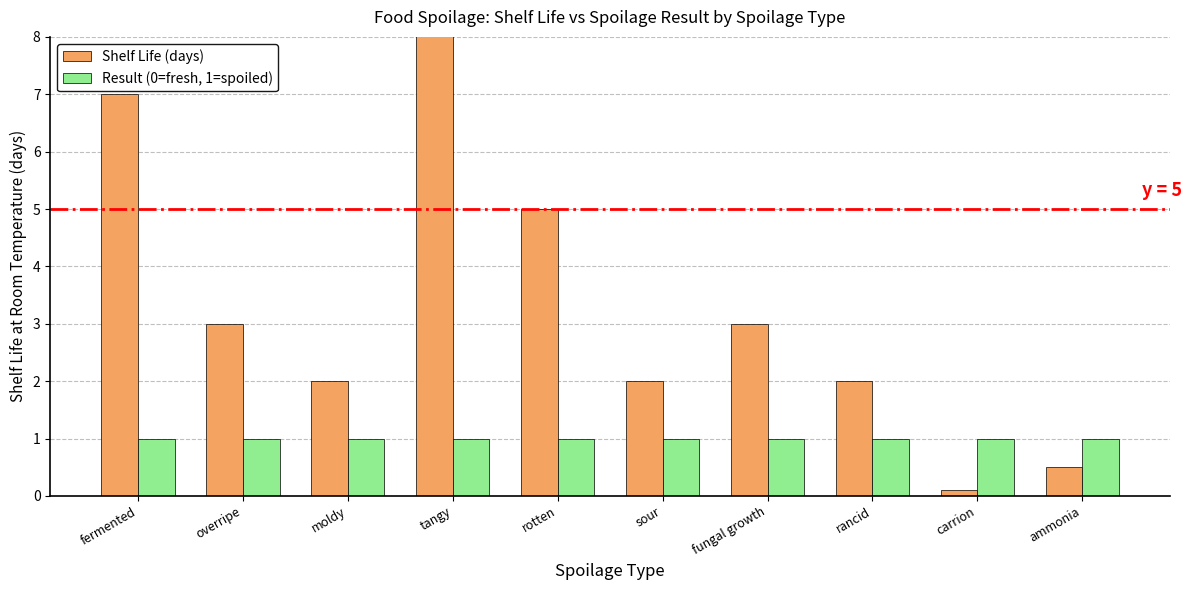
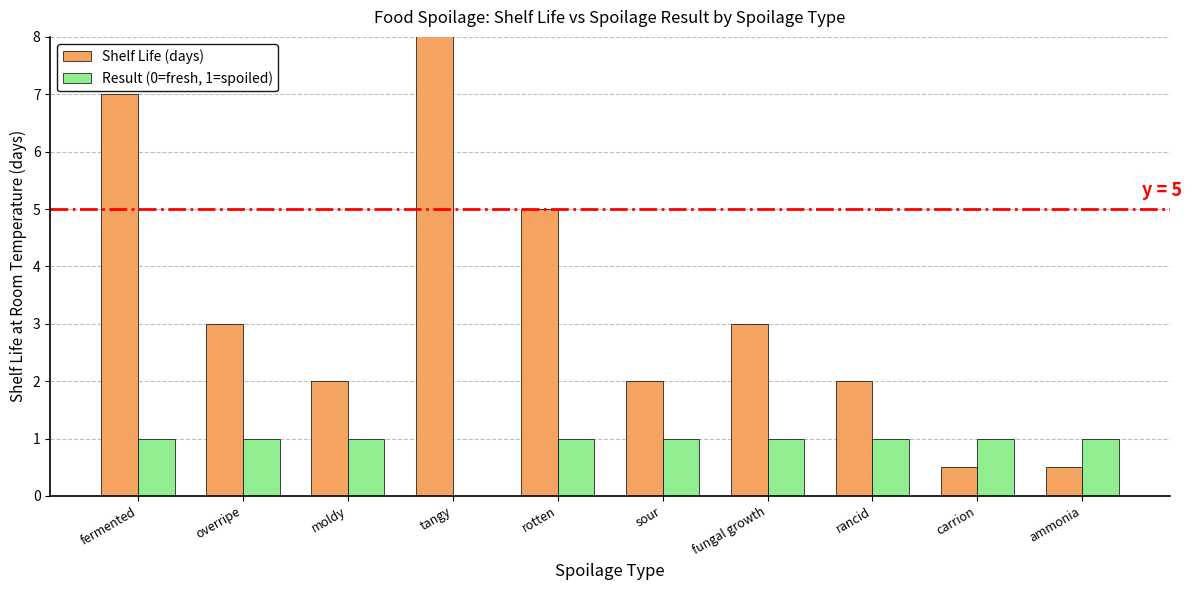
Result (0=fresh, 1=spoiled), tangy: 1 -> 0
Shelf Life (days), carrion: 0.1 -> 0.5
